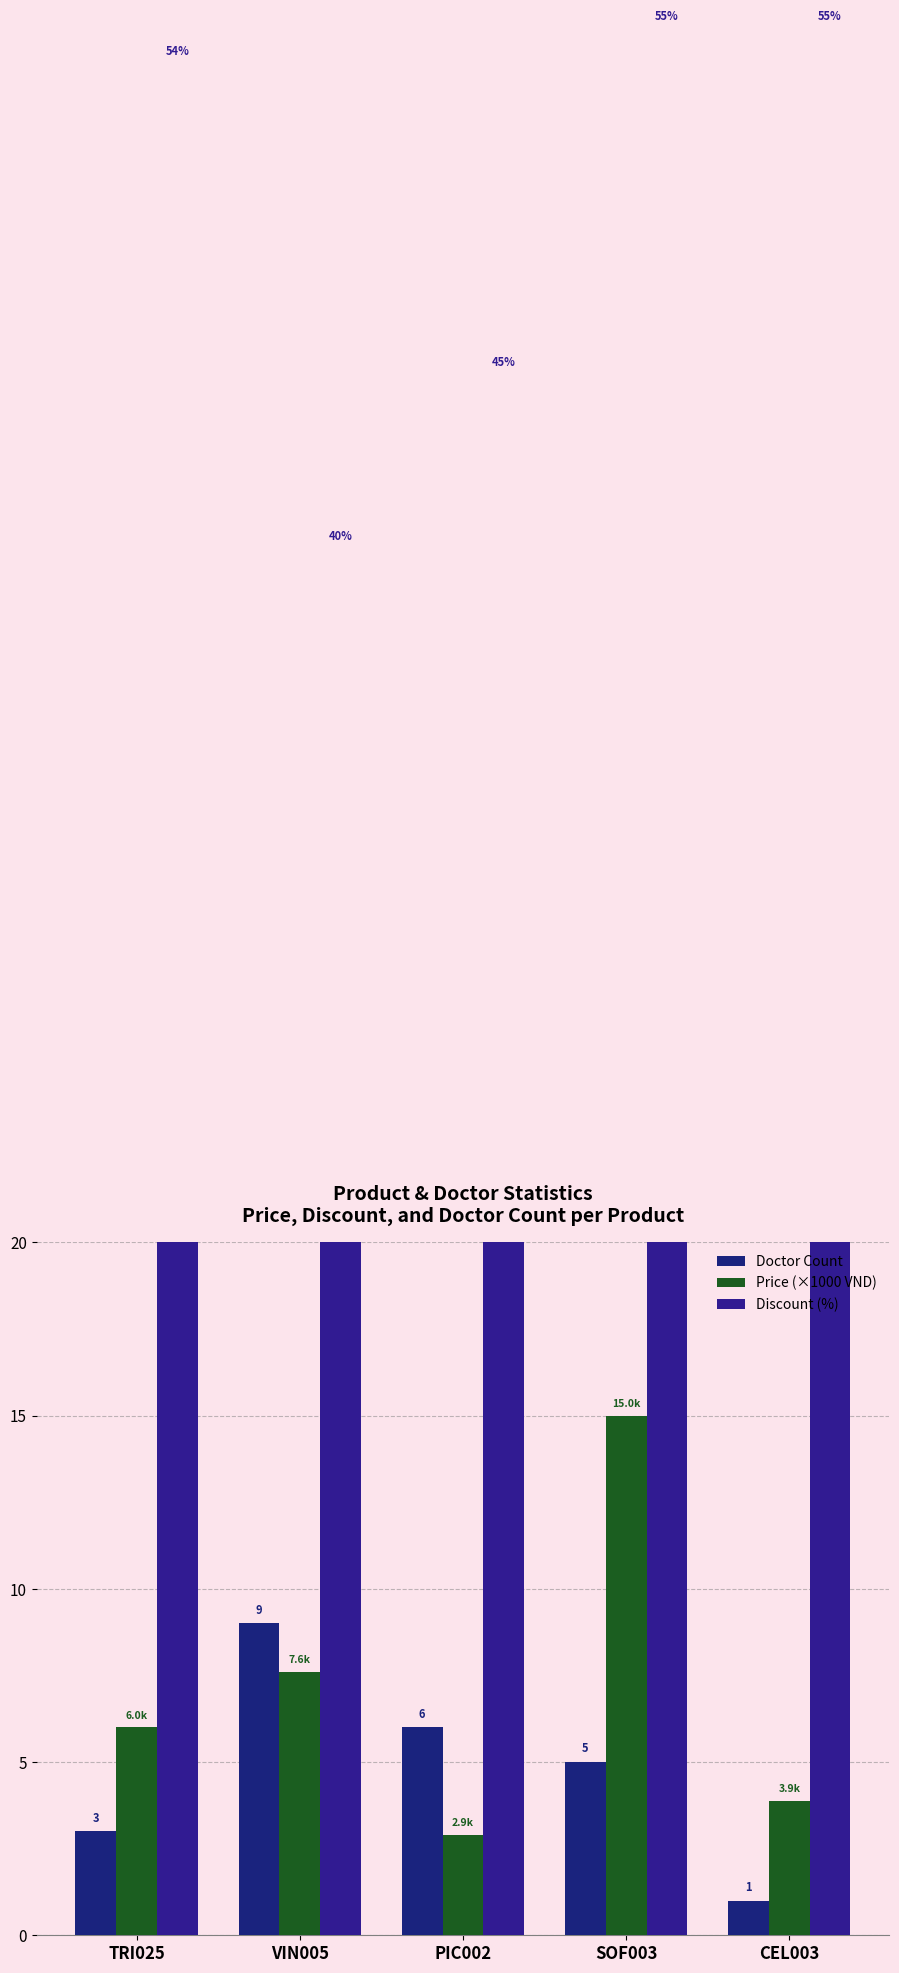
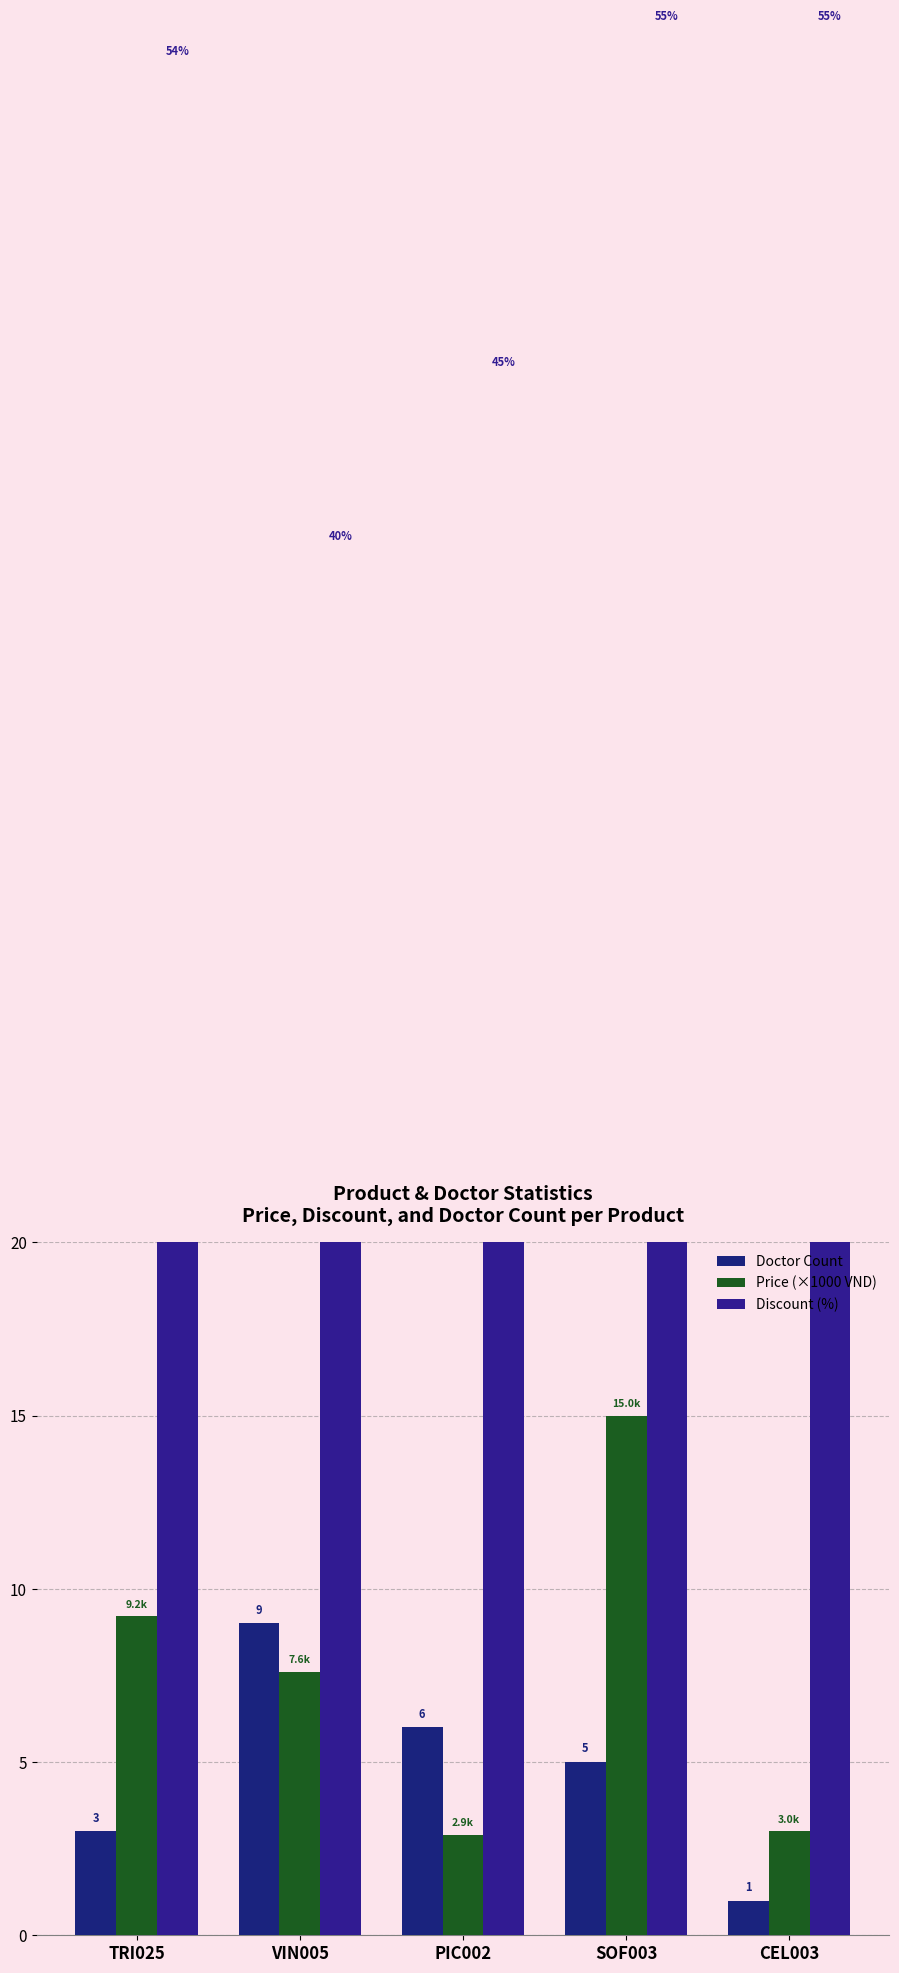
Price (×1000 VND), TRI025: 6.0k -> 9.2k
Price (×1000 VND), CEL003: 3.9k -> 3.0k
